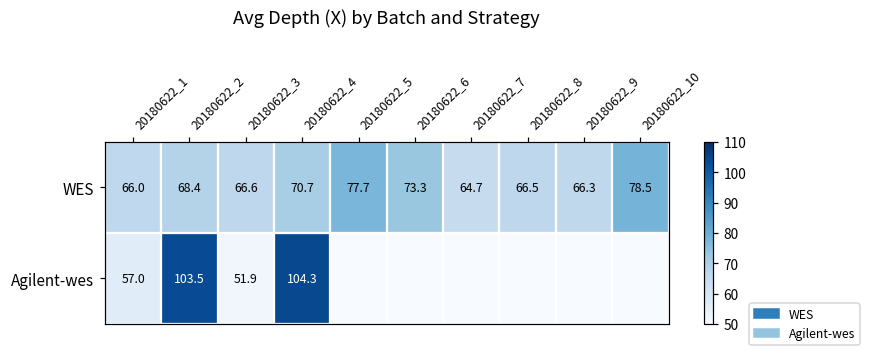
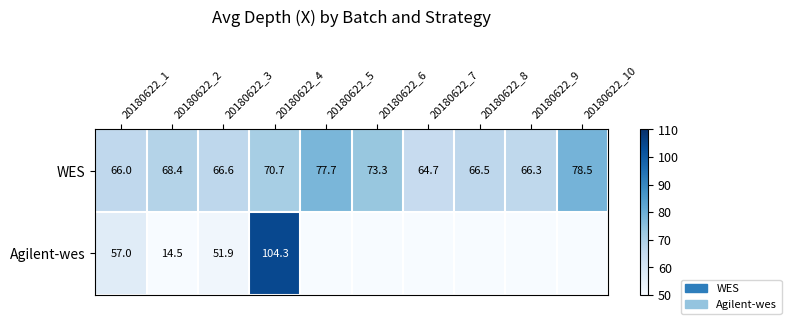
Agilent-wes, 20180622_2: 103.5 -> 14.5
